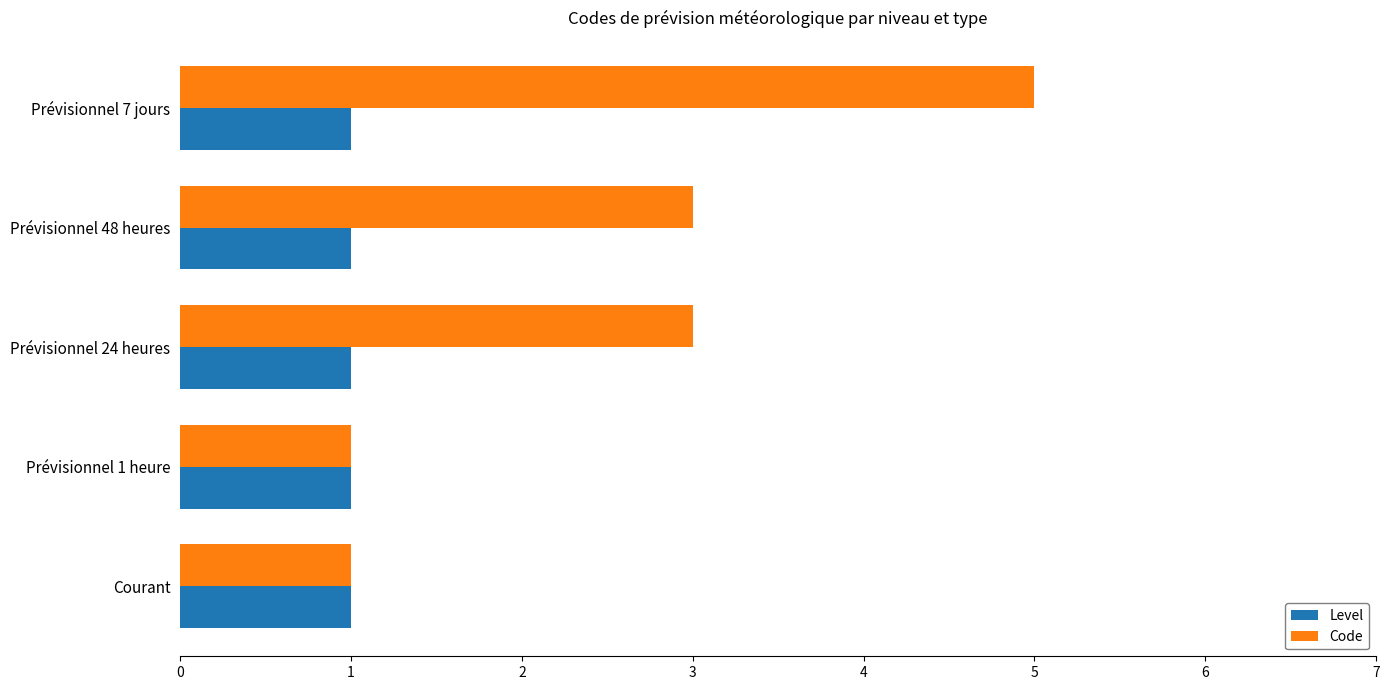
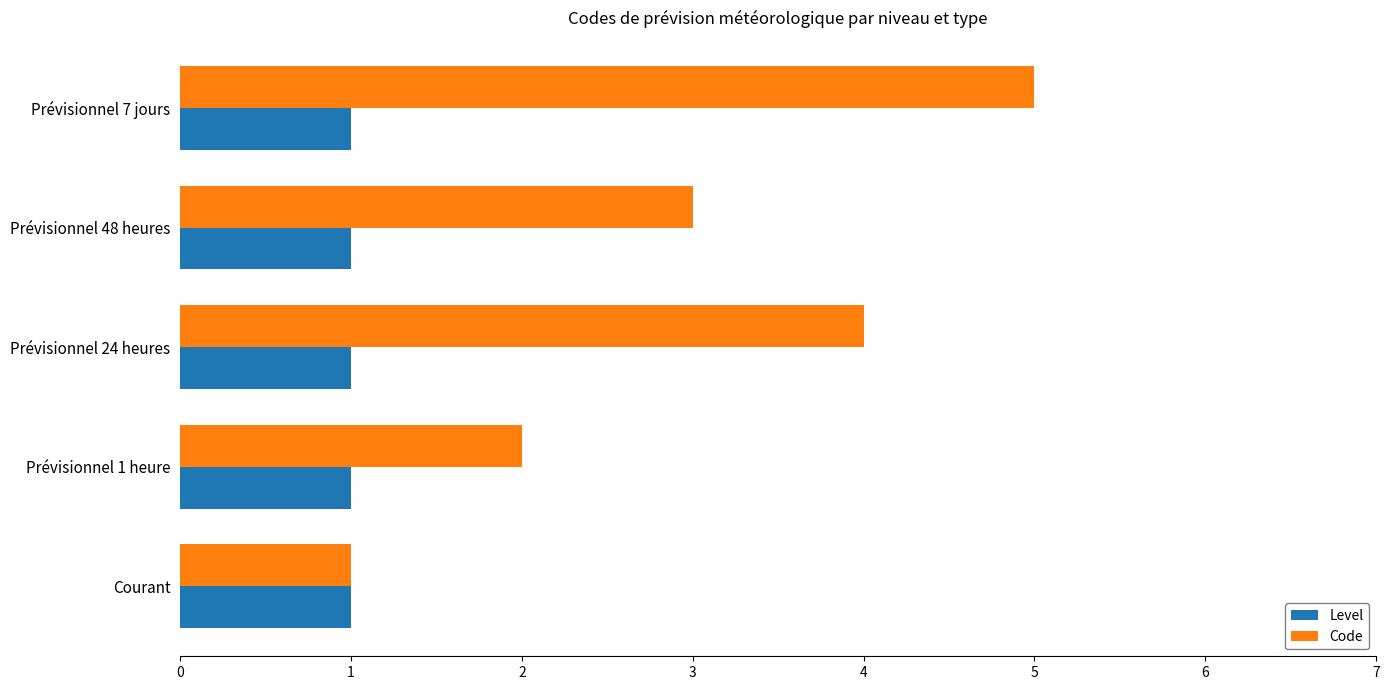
Code, Prévisionnel 24 heures: 3 -> 4
Code, Prévisionnel 1 heure: 1 -> 2
